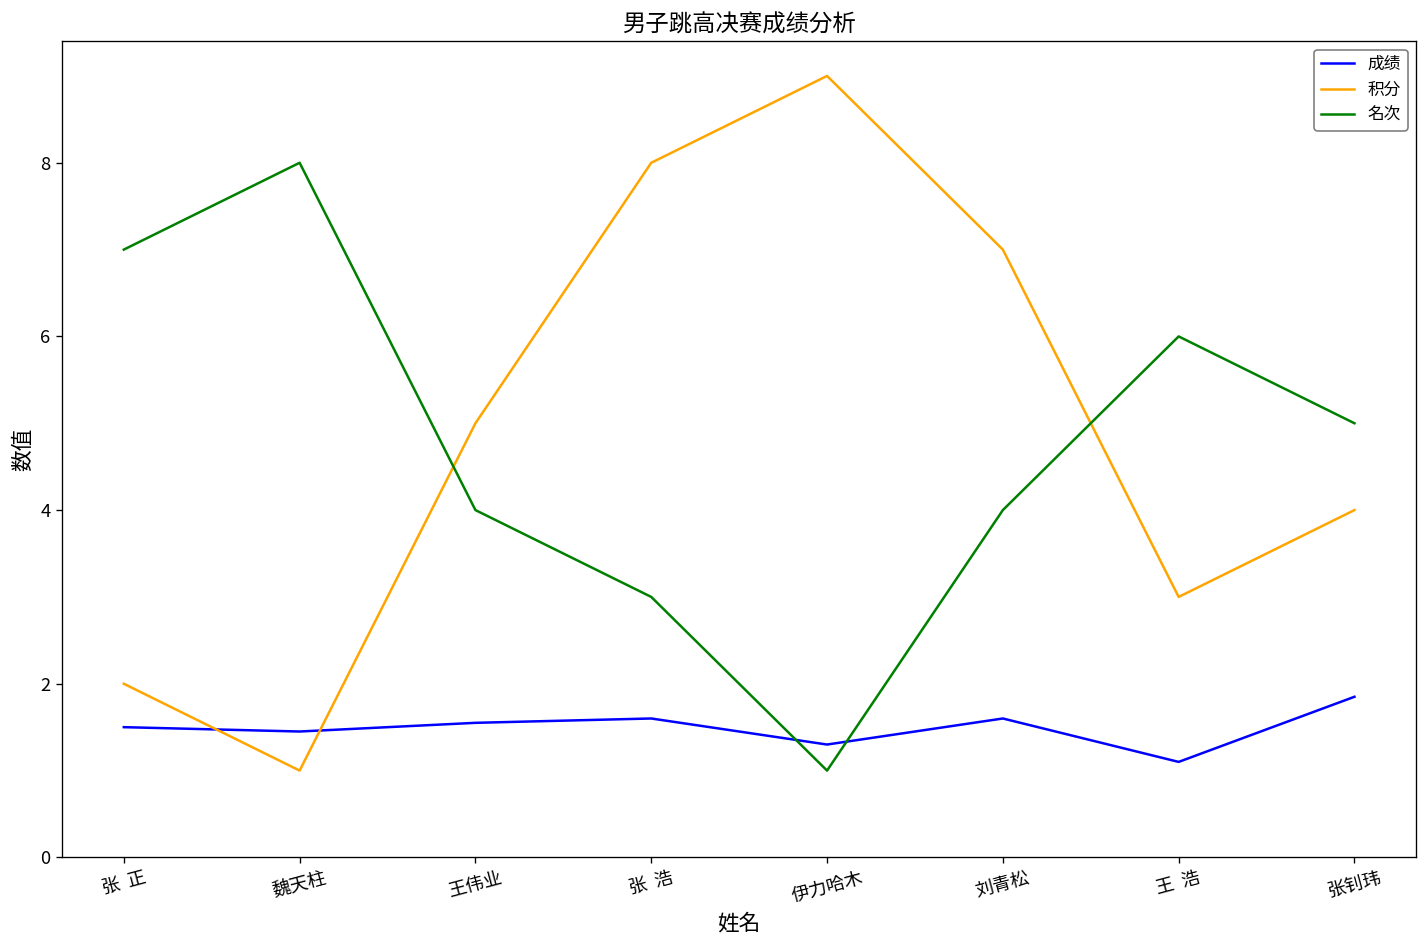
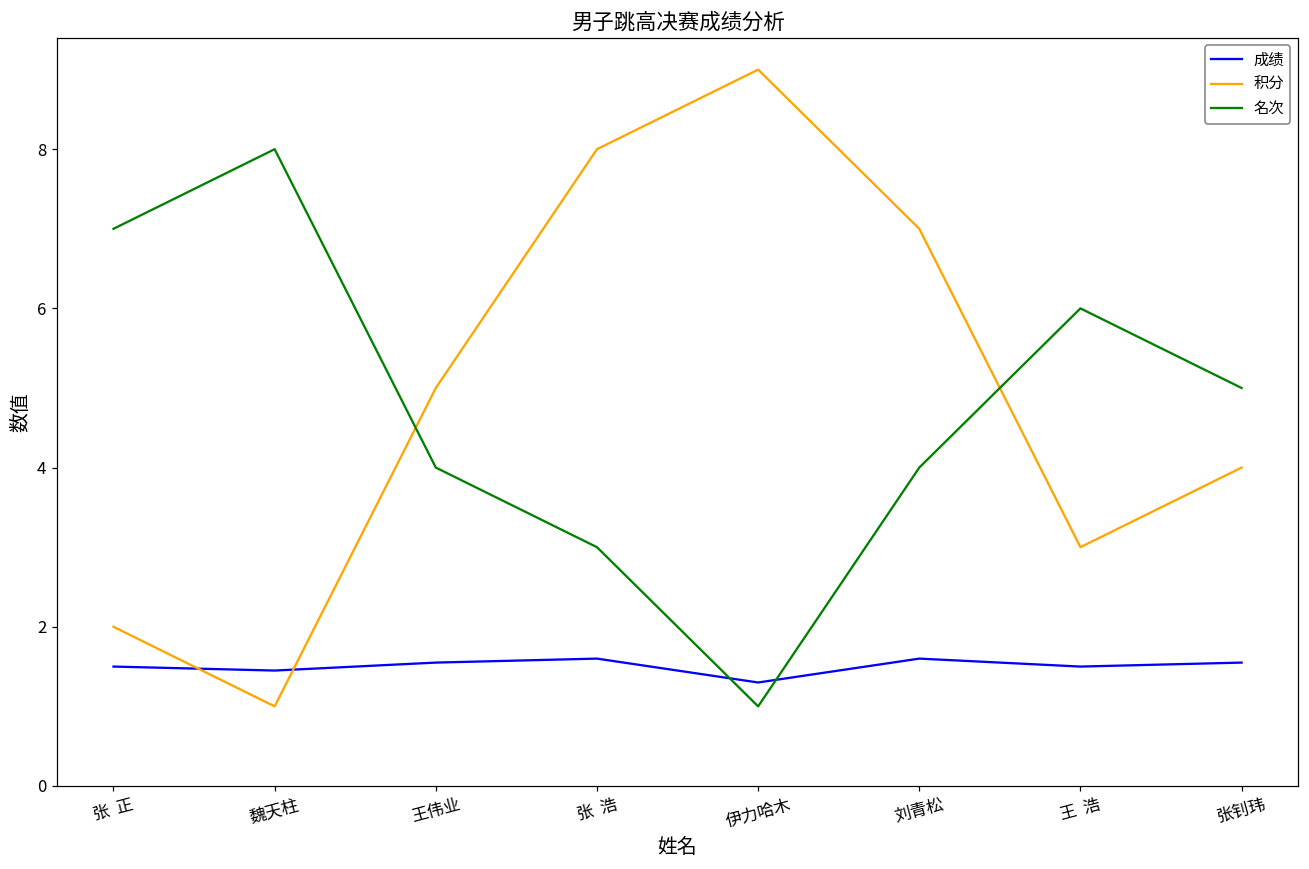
成绩, 王 浩: 1.1 -> 1.5
成绩, 张钊玮: 1.9 -> 1.6
